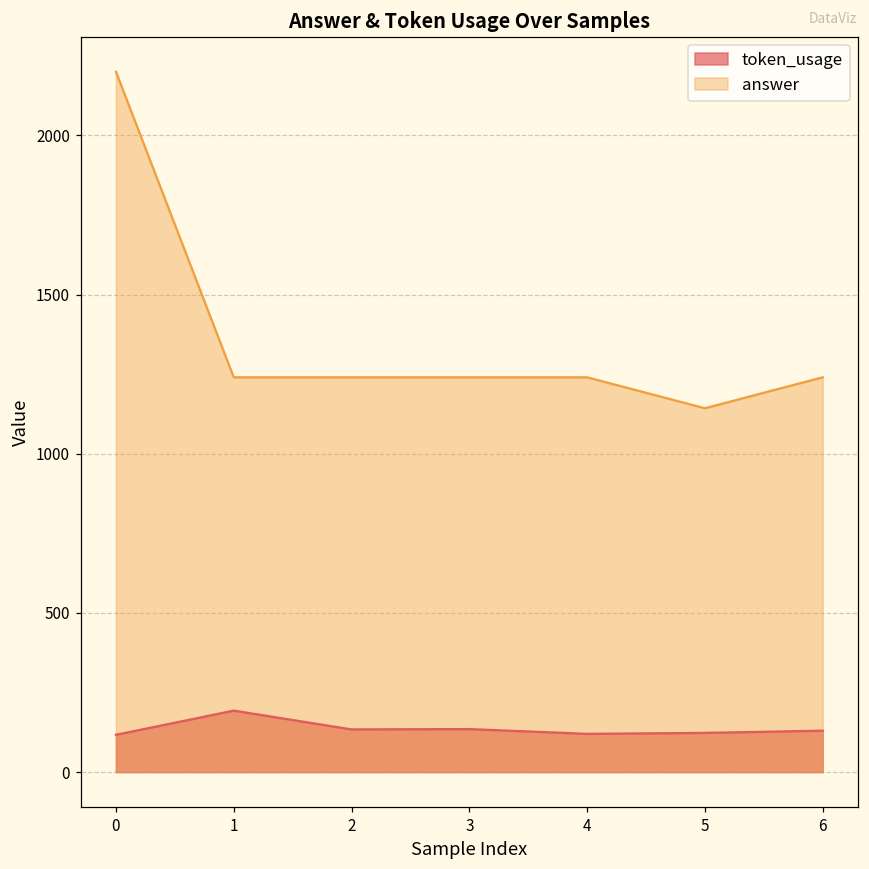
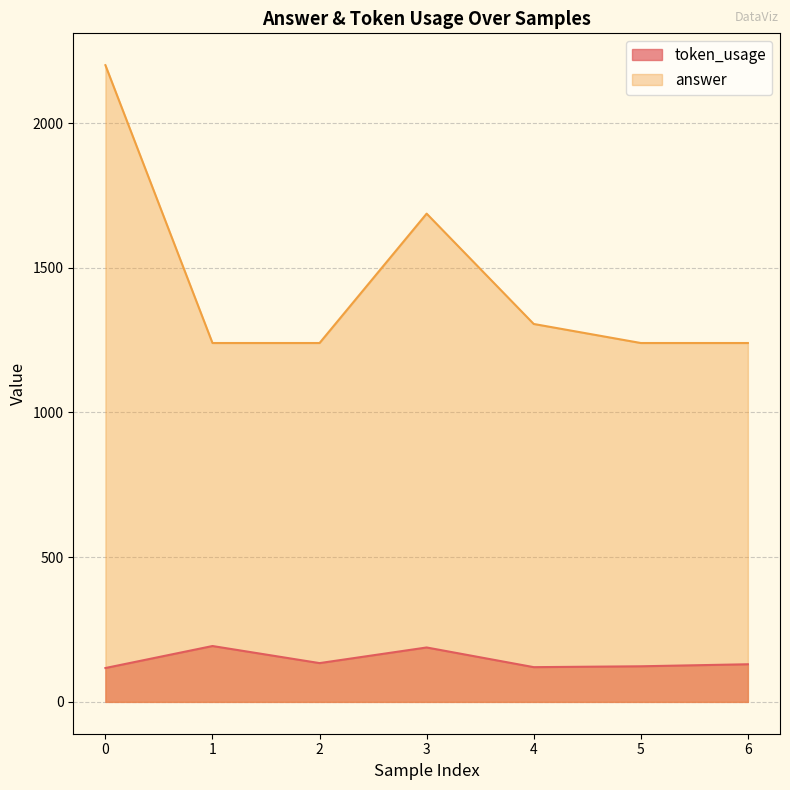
token_usage, 3: 140 -> 190
answer, 3: 1240 -> 1690
answer, 4: 1240 -> 1310
answer, 5: 1140 -> 1240
